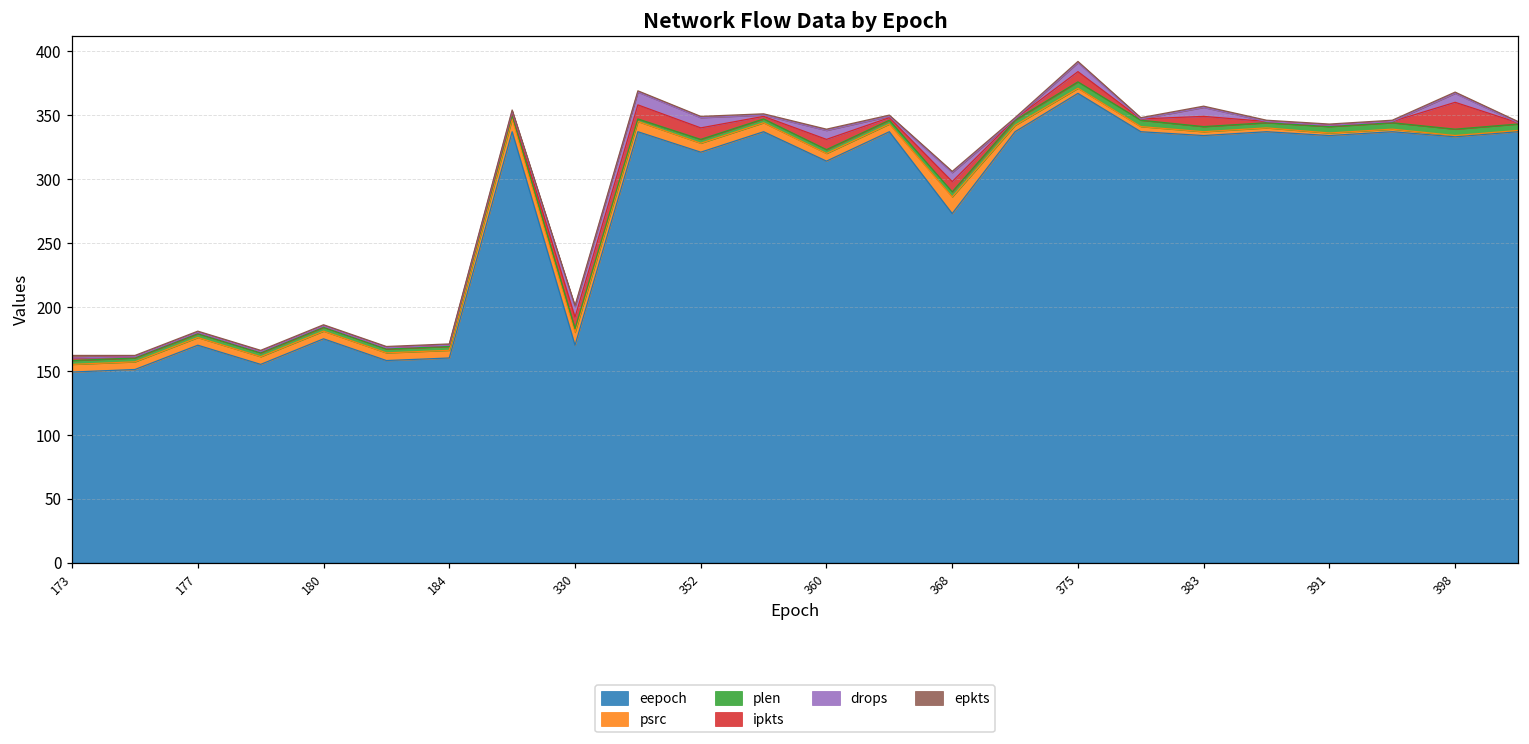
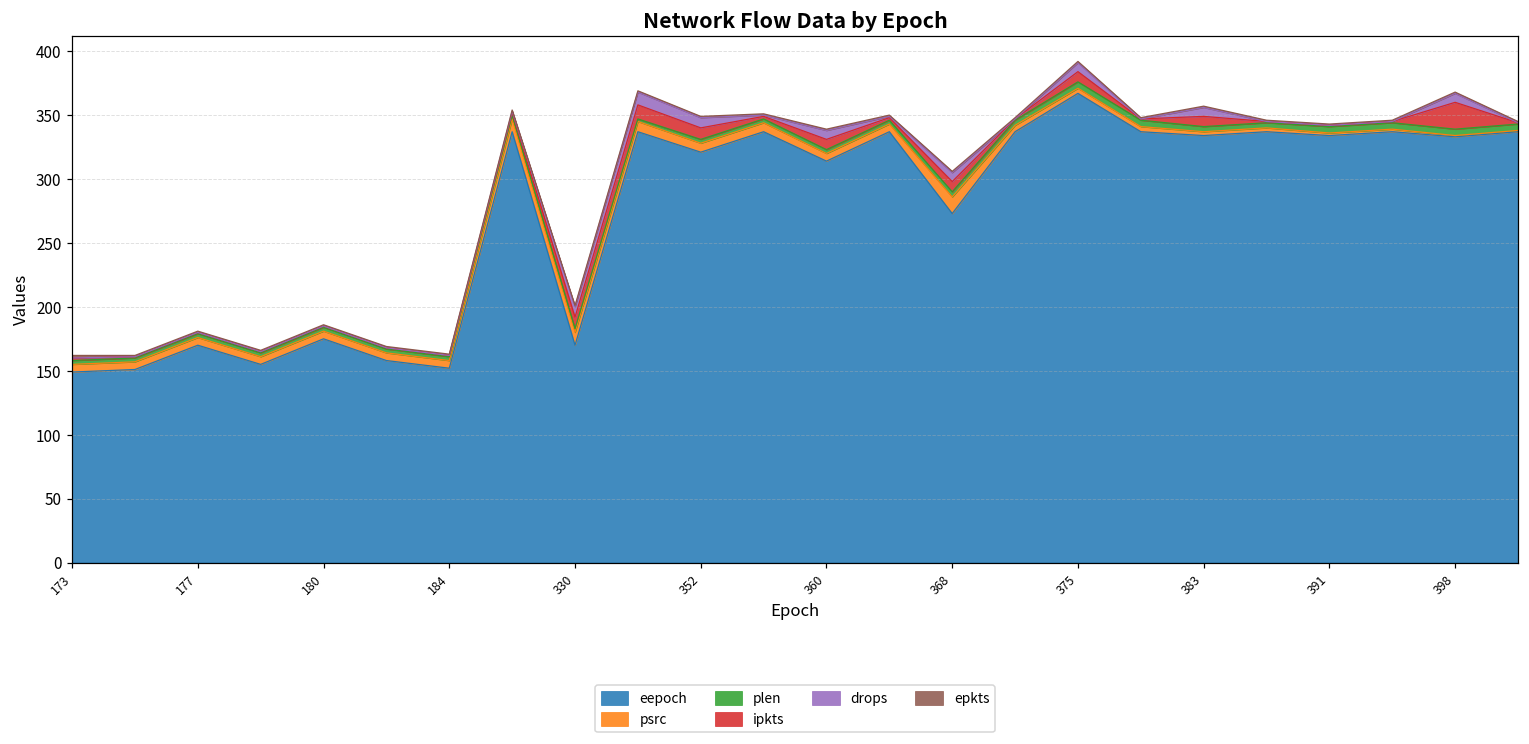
eepoch, 184: 160 -> 152
